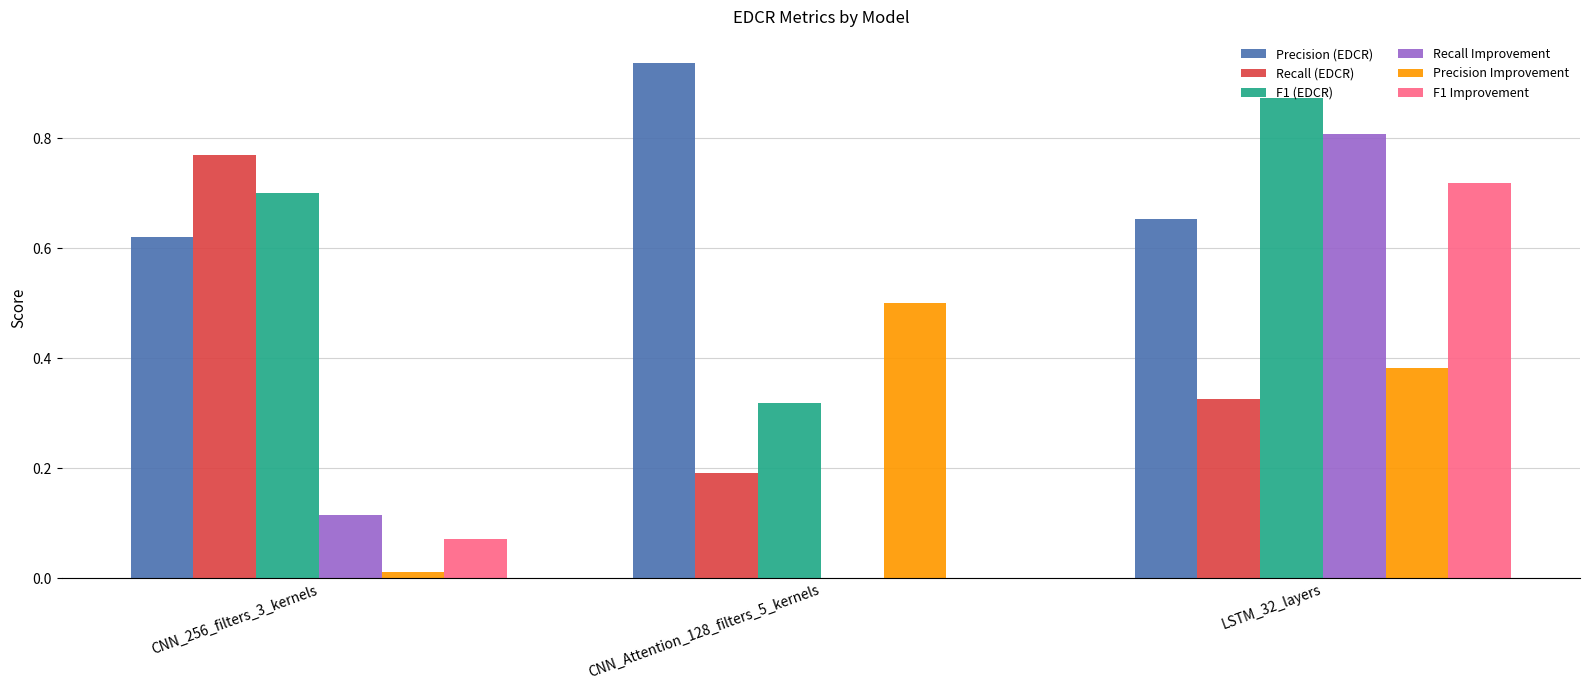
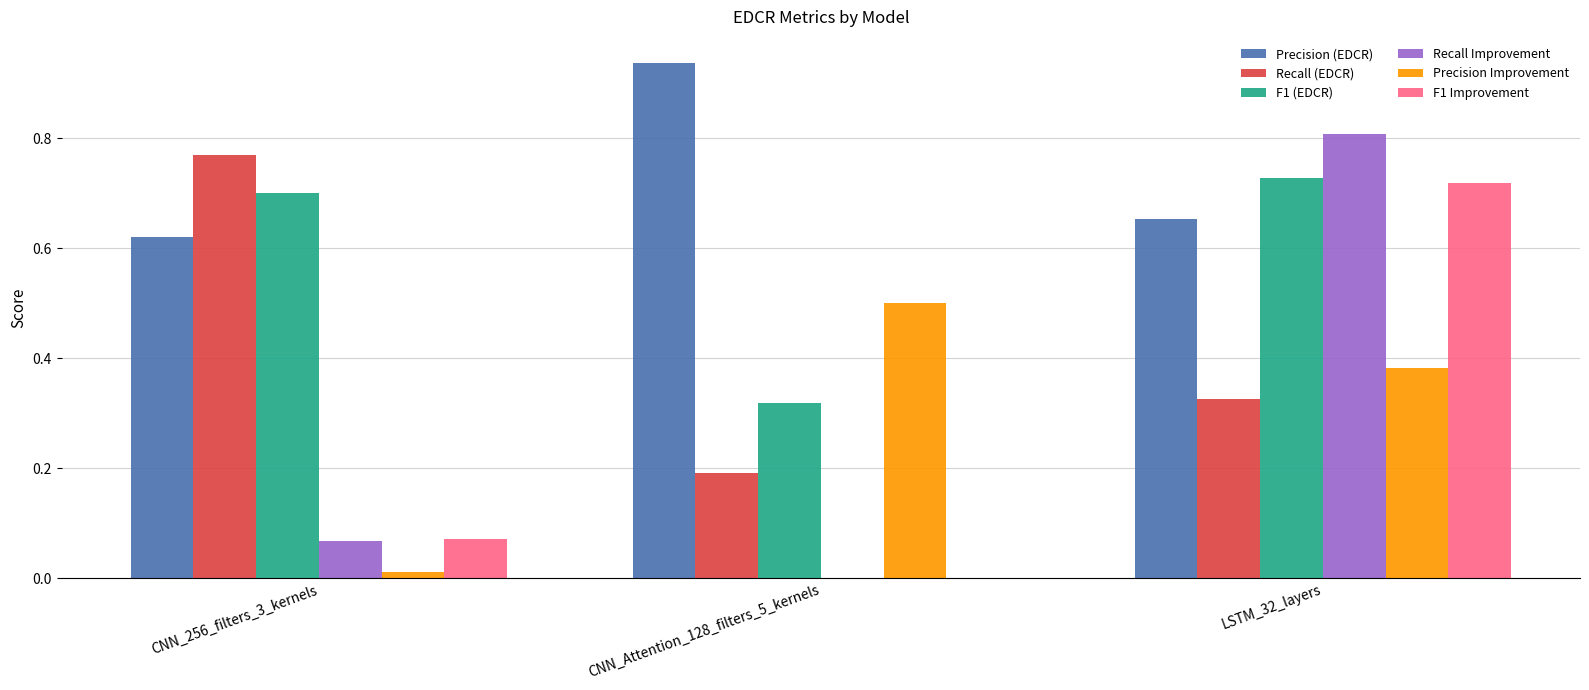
Recall Improvement, CNN_256_filters_3_kernels: 0.12 -> 0.07
F1 (EDCR), LSTM_32_layers: 0.87 -> 0.73
